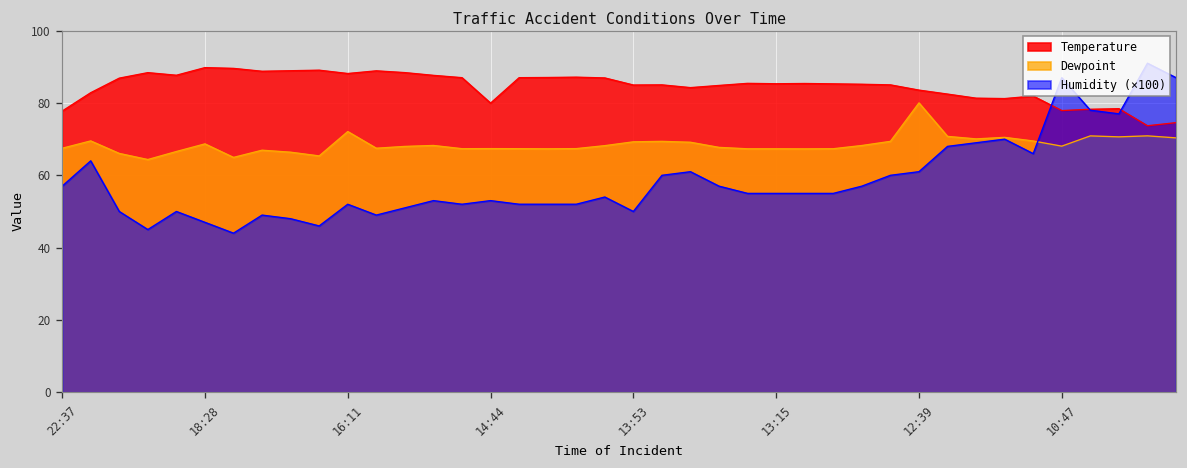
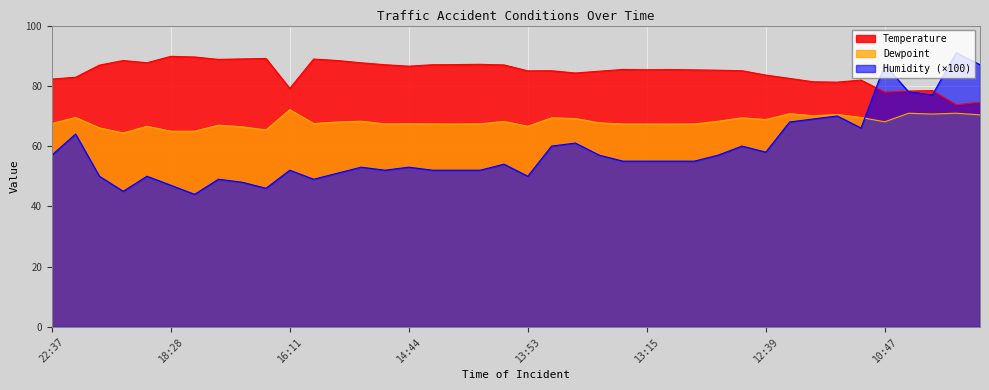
Temperature, 22:37: 78 -> 82
Dewpoint, 18:28: 69 -> 65
Temperature, 16:11: 88 -> 79
Temperature, 14:44: 80 -> 87
Dewpoint, 13:53: 69 -> 67
Dewpoint, 12:39: 80 -> 69
Humidity (×100), 12:39: 61 -> 58
